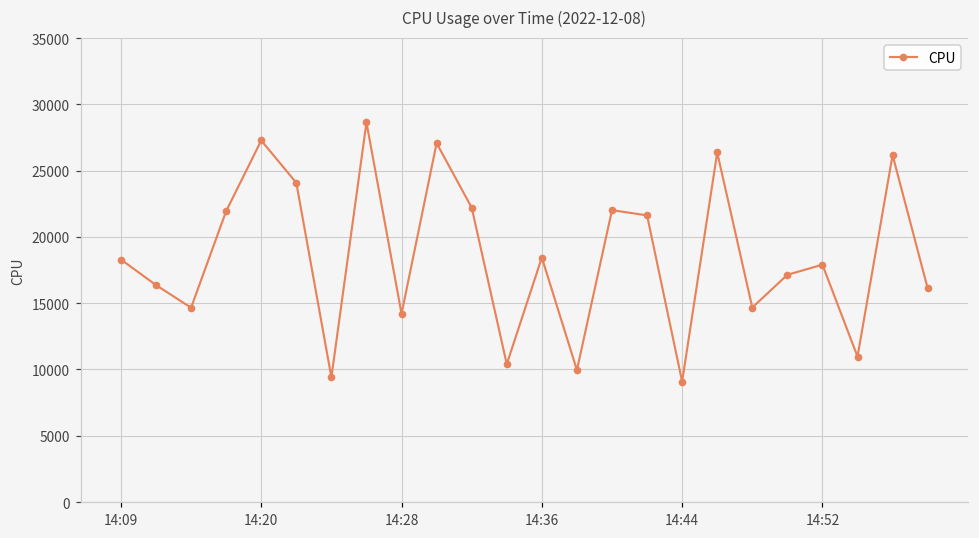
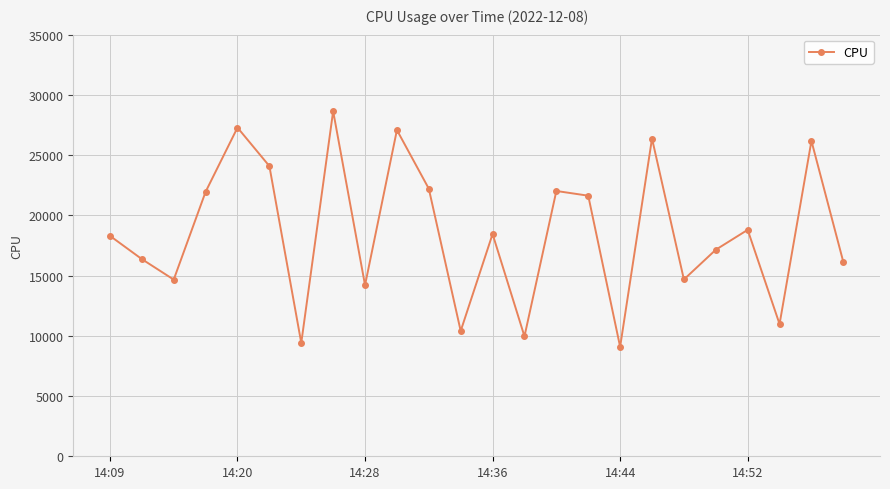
14:52: 17900 -> 18800
